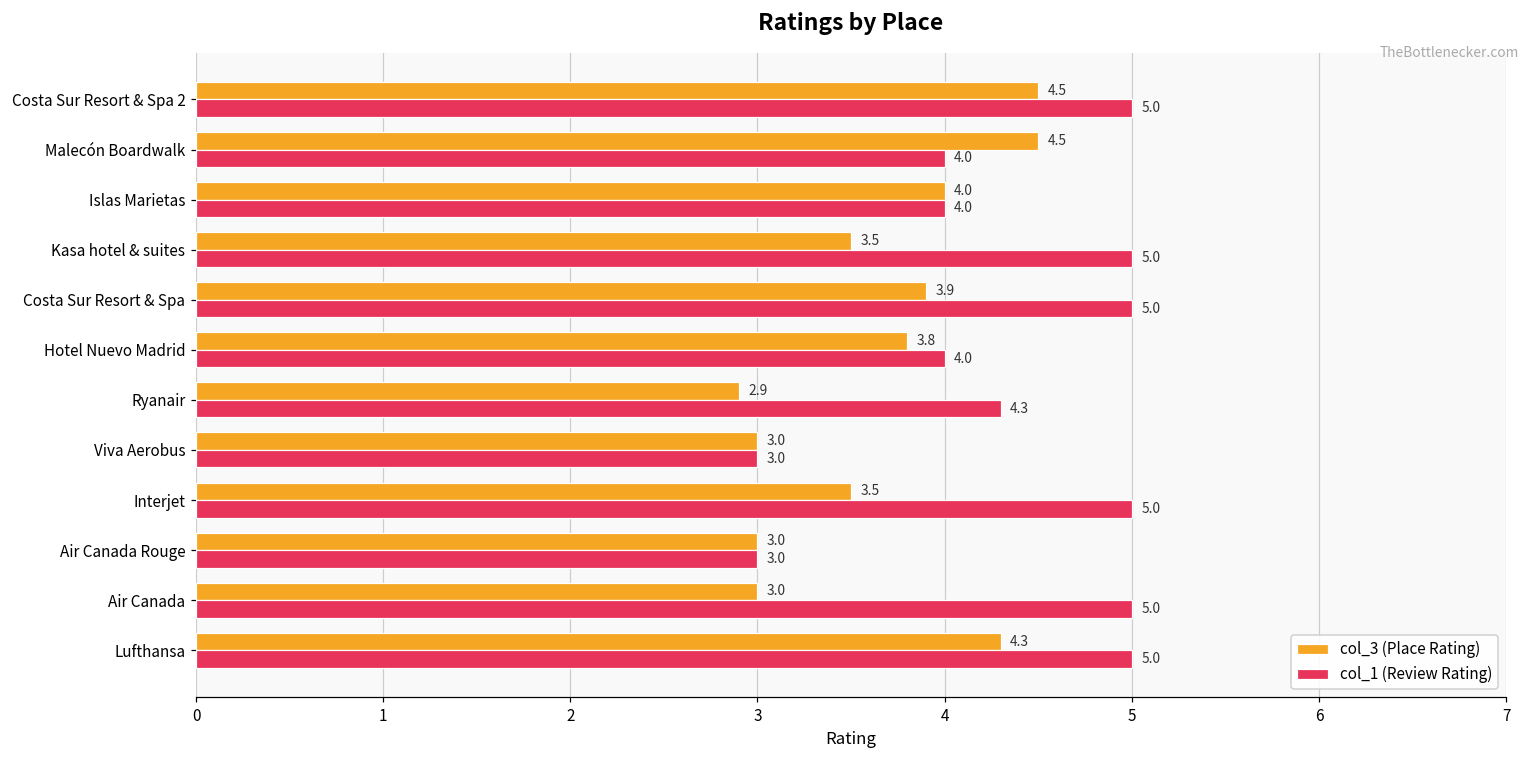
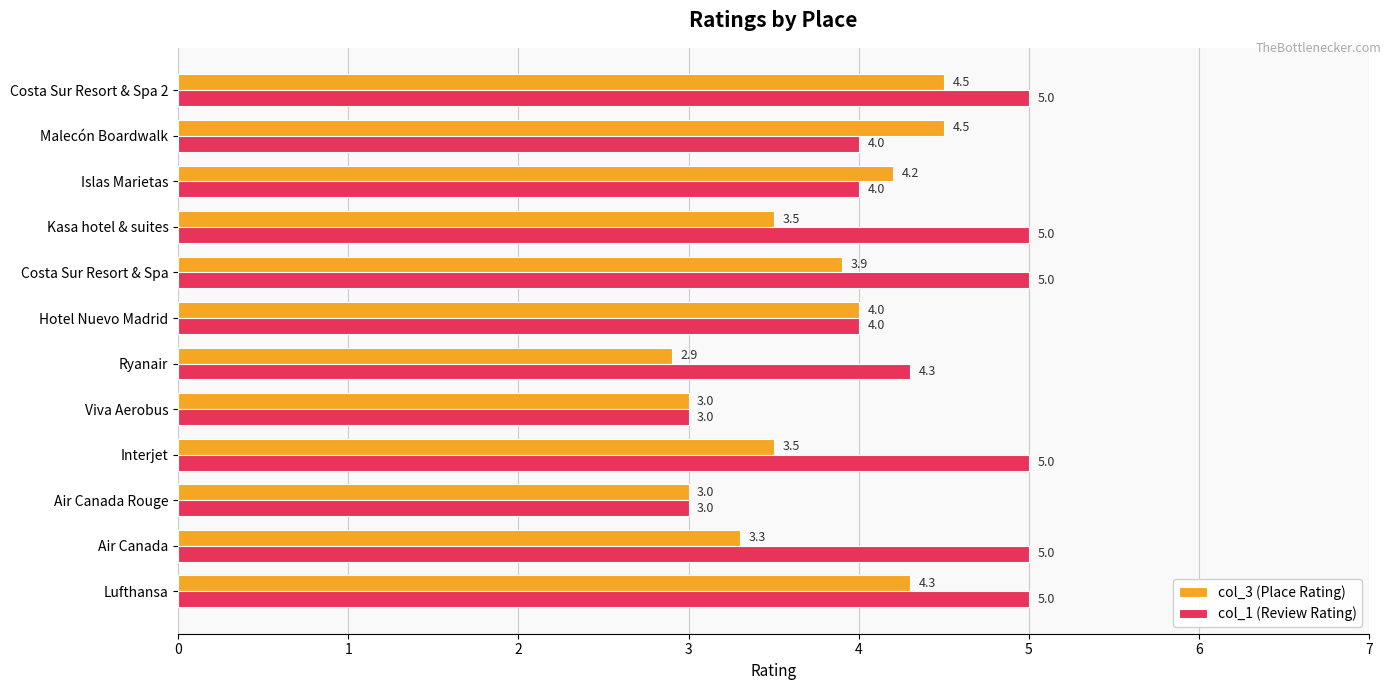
col_3 (Place Rating), Islas Marietas: 4.0 -> 4.2
col_3 (Place Rating), Hotel Nuevo Madrid: 3.8 -> 4.0
col_3 (Place Rating), Air Canada: 3.0 -> 3.3
